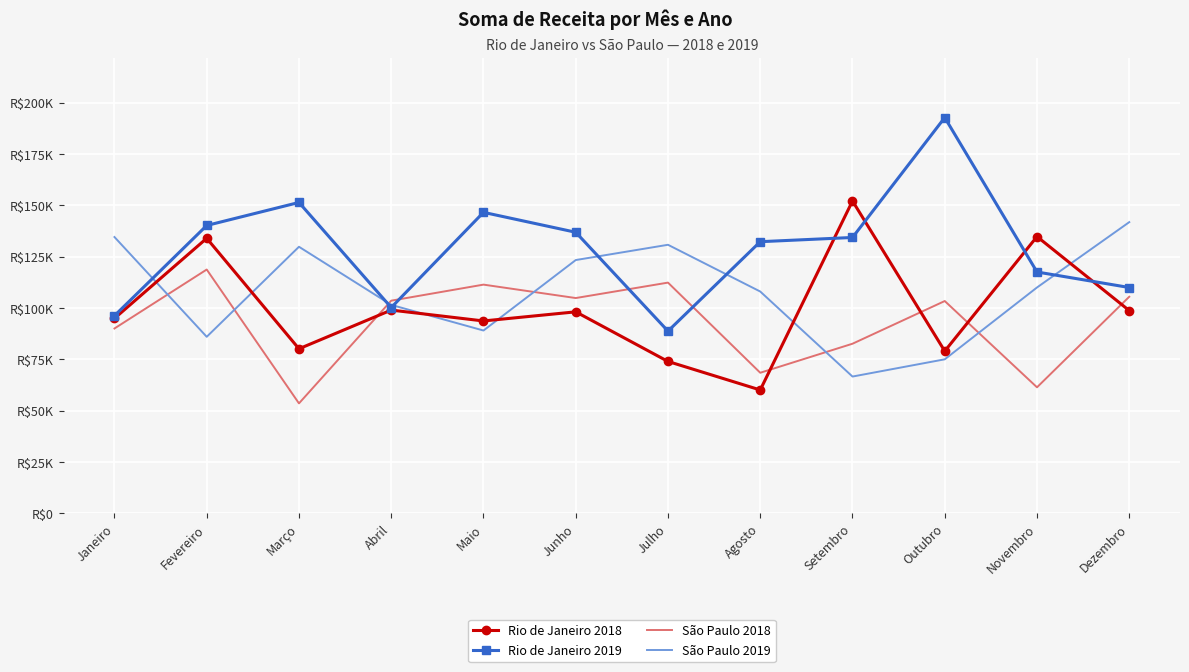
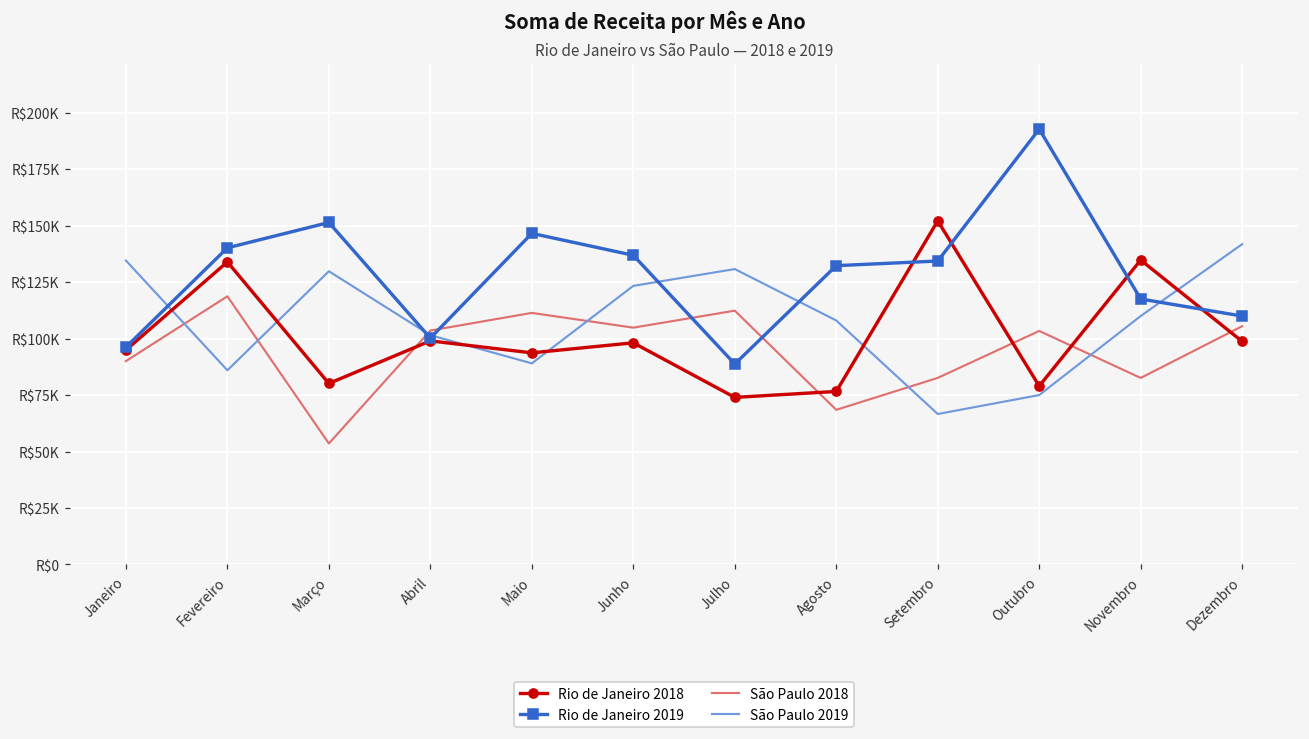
Rio de Janeiro 2018, Agosto: R$60000 -> R$77000
São Paulo 2018, Novembro: R$61000 -> R$83000
